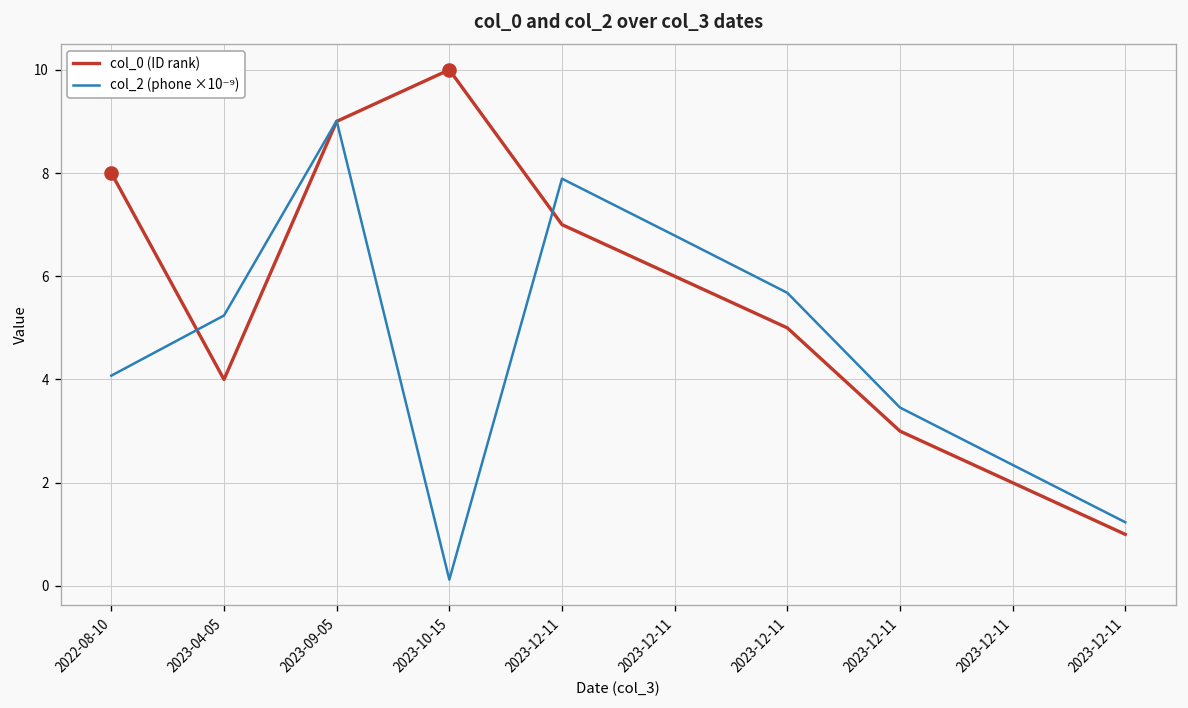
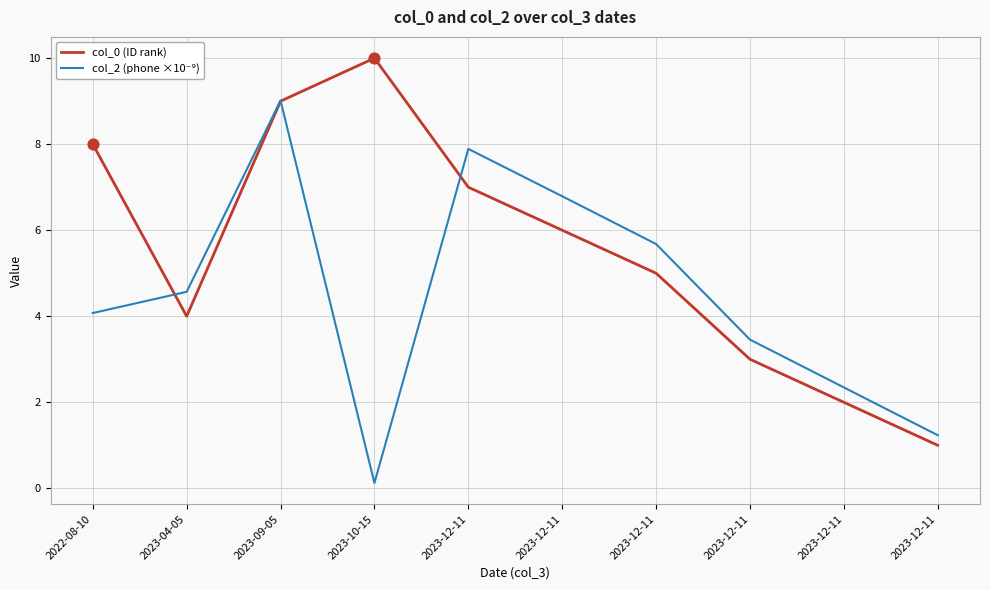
col_2 (phone ×10⁻⁹), 2023-04-05: 5.2 -> 4.6
